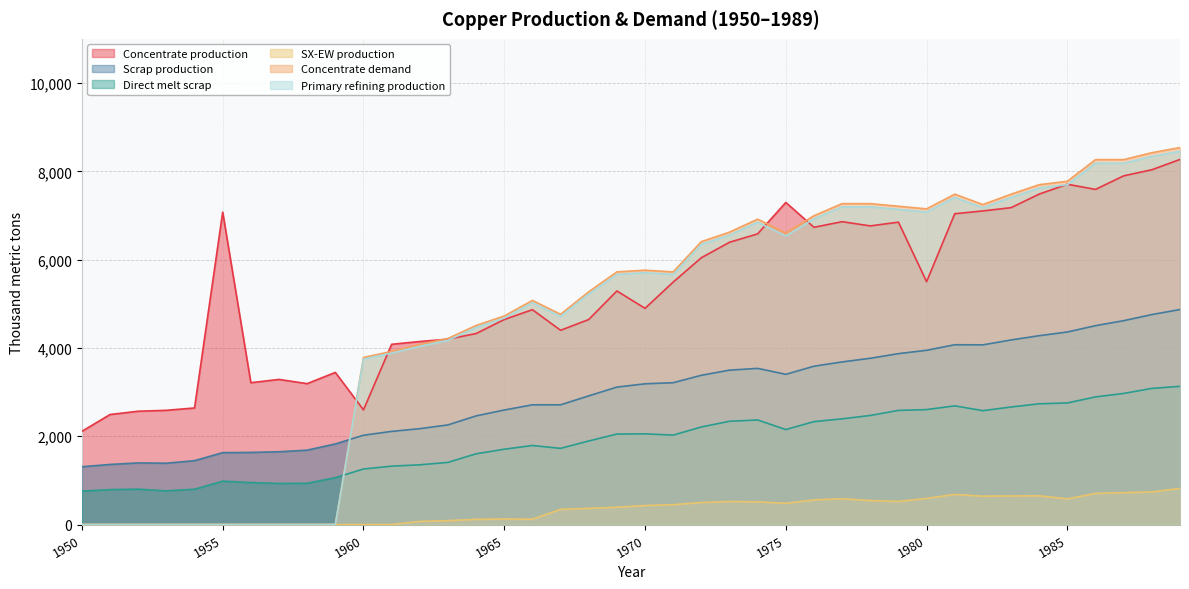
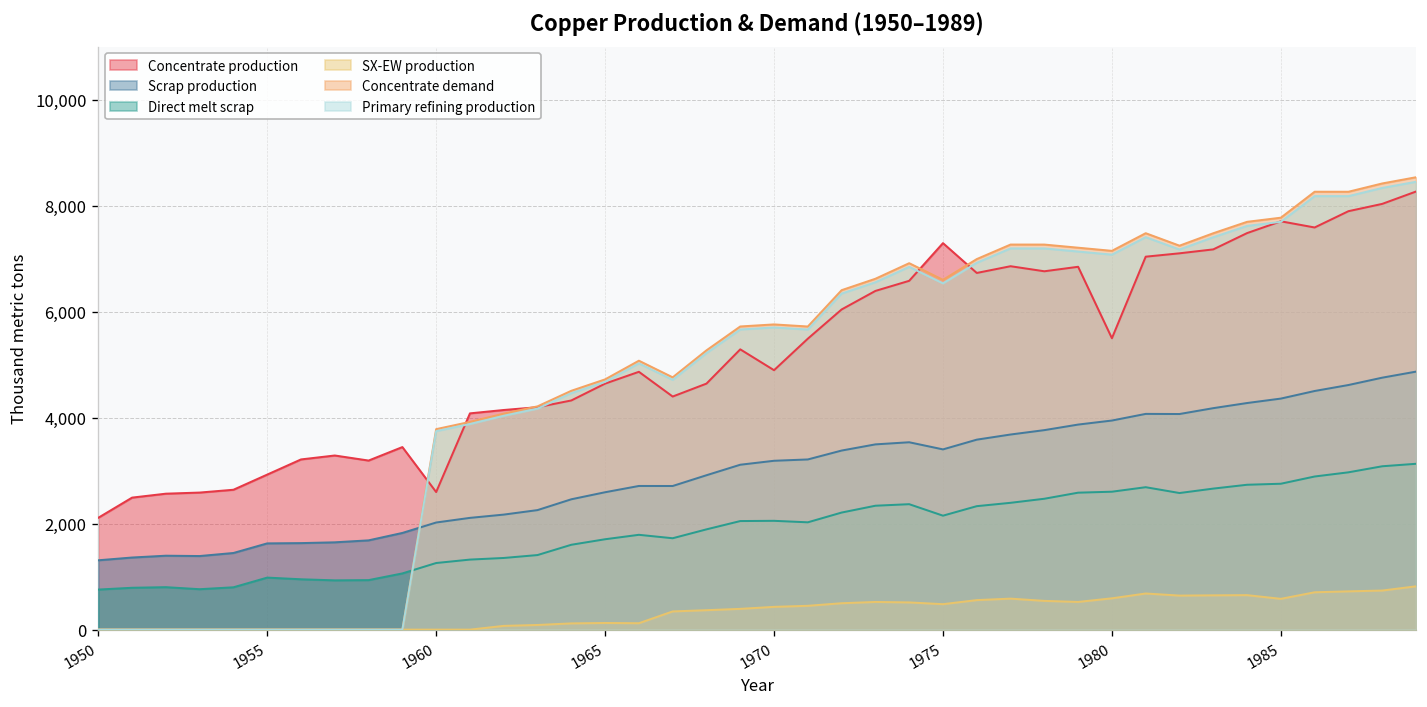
Concentrate production, 1955: 7,100 -> 2,900
